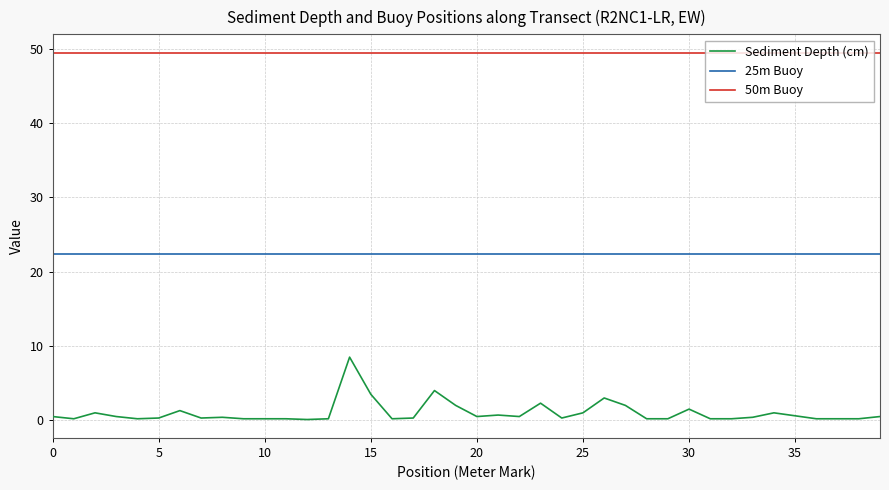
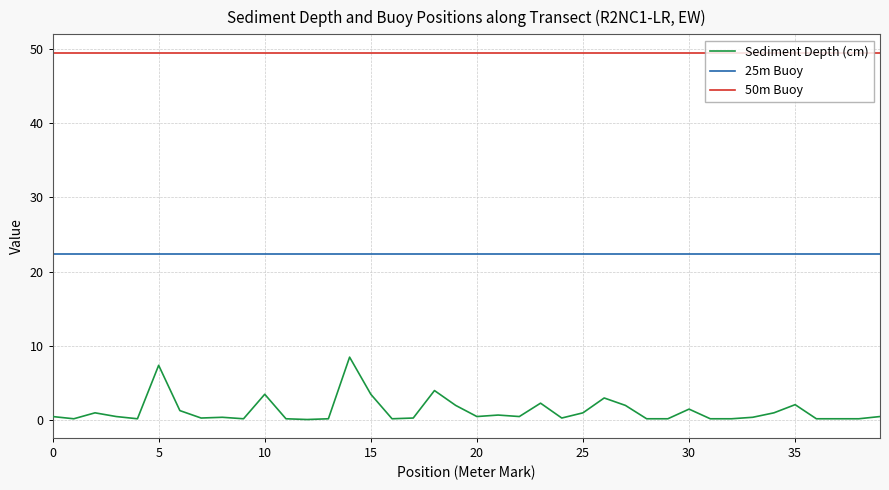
Sediment Depth (cm), 5: 0 -> 7
Sediment Depth (cm), 10: 0 -> 4
Sediment Depth (cm), 35: 1 -> 2
